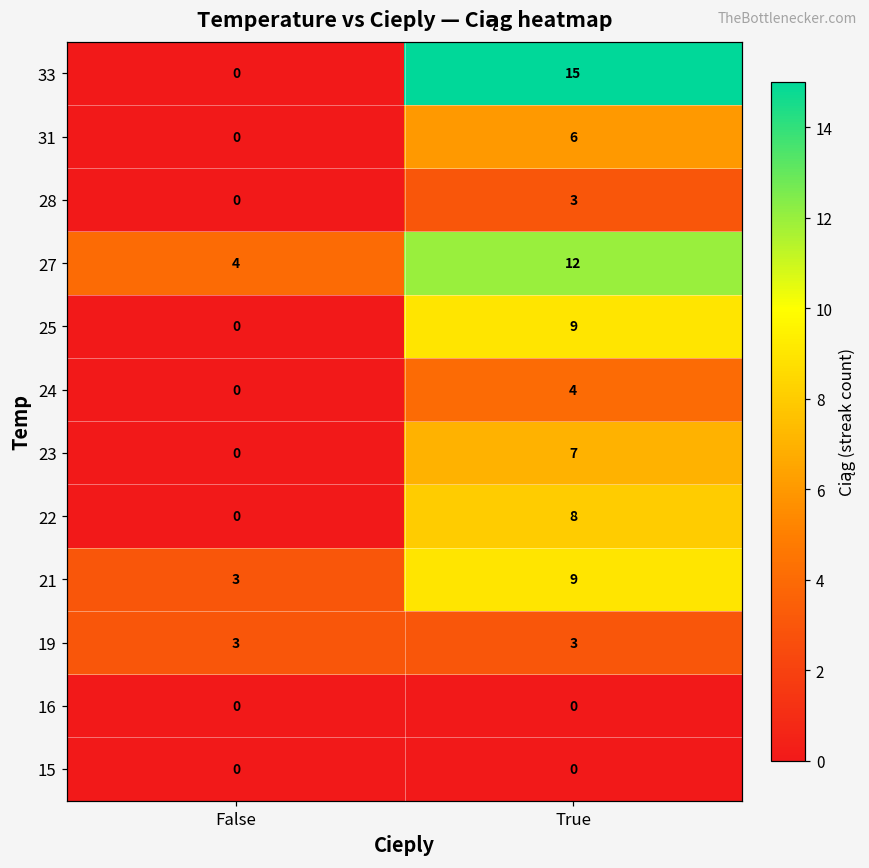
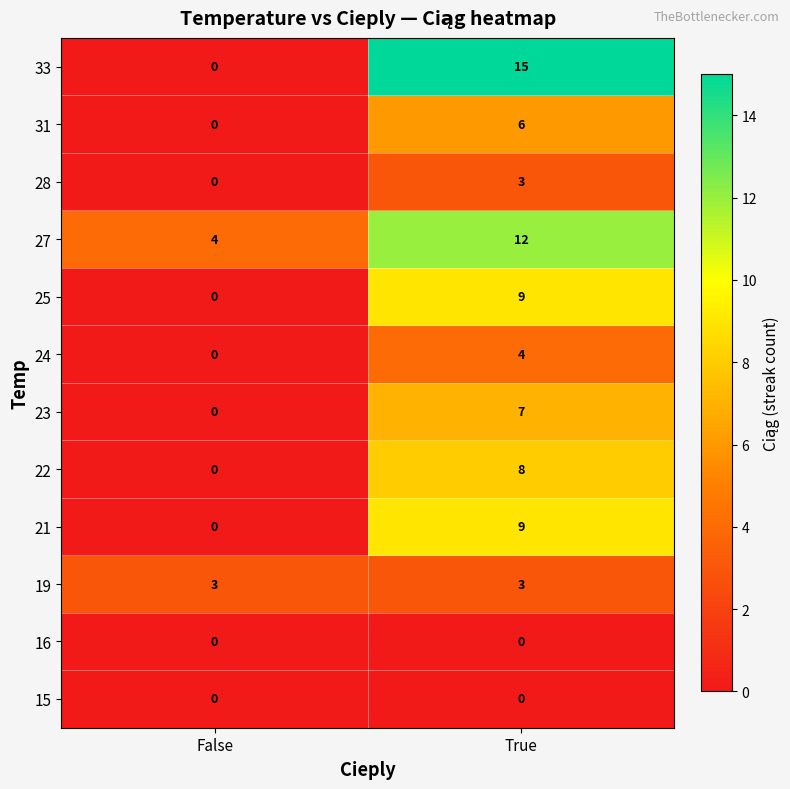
21, False: 3 -> 0
